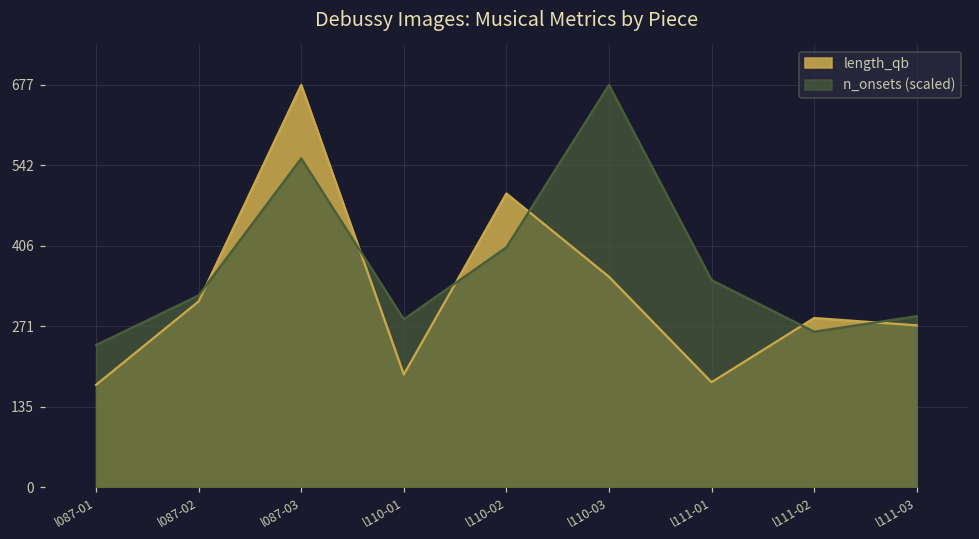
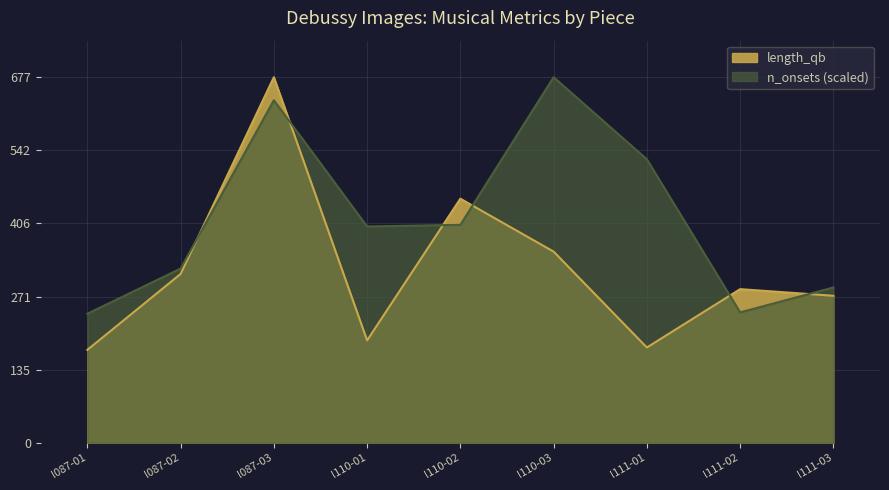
n_onsets (scaled), l087-03: 550 -> 630
n_onsets (scaled), l110-01: 280 -> 400
length_qb, l110-02: 490 -> 450
n_onsets (scaled), l111-01: 350 -> 520
n_onsets (scaled), l111-02: 260 -> 240
